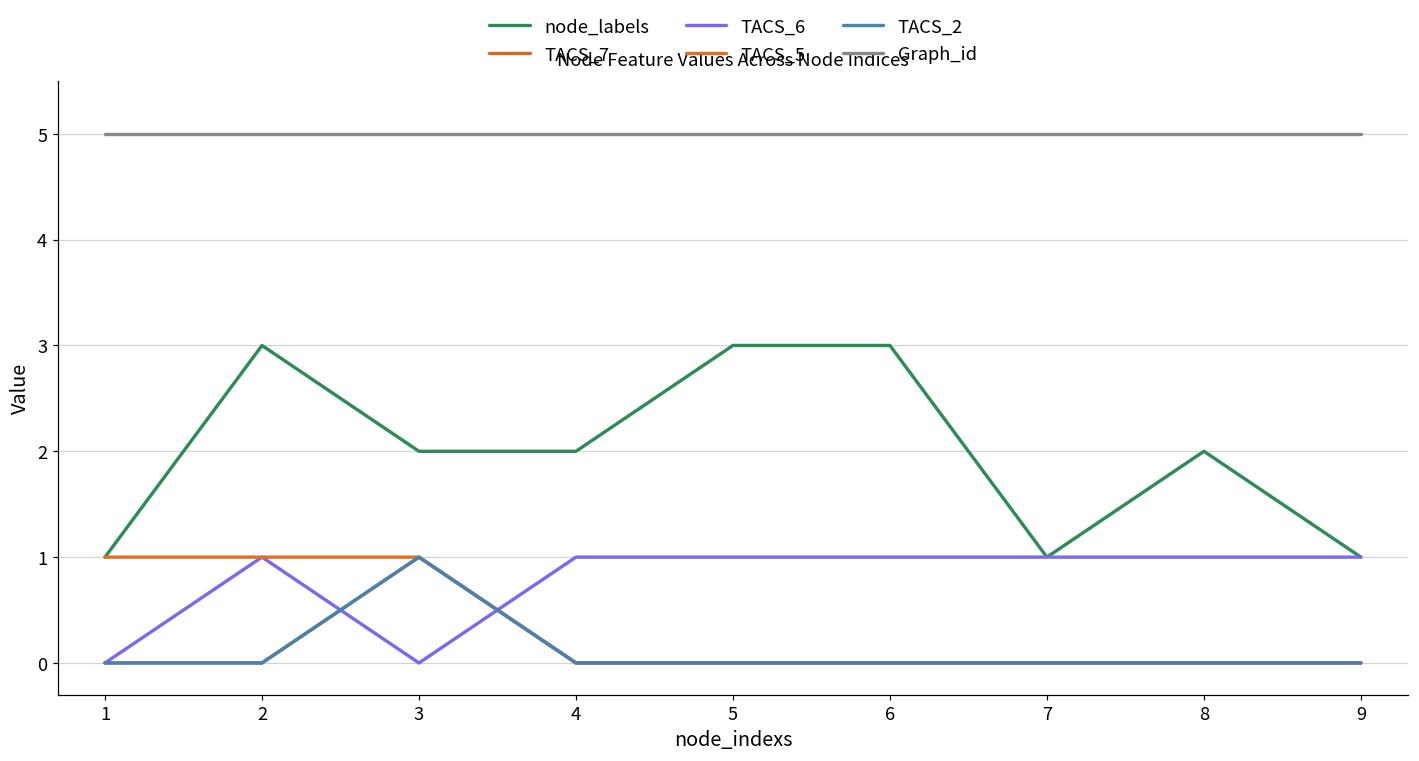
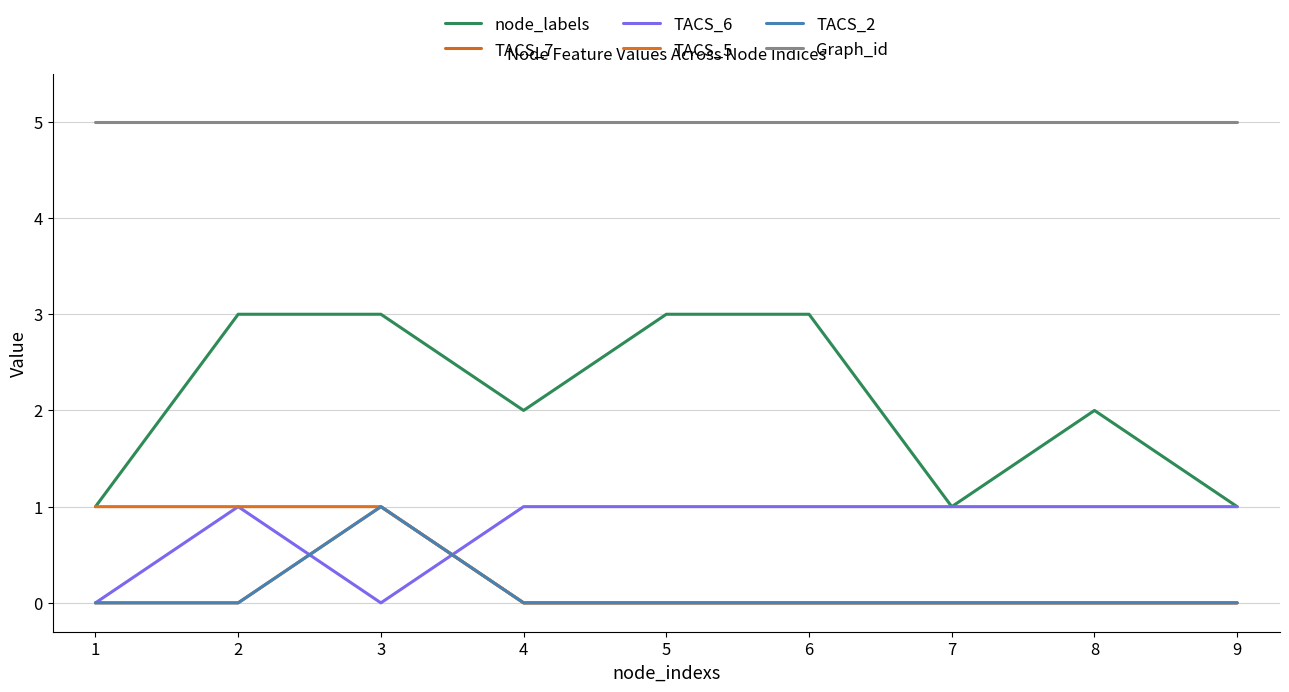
node_labels, 3: 2 -> 3
